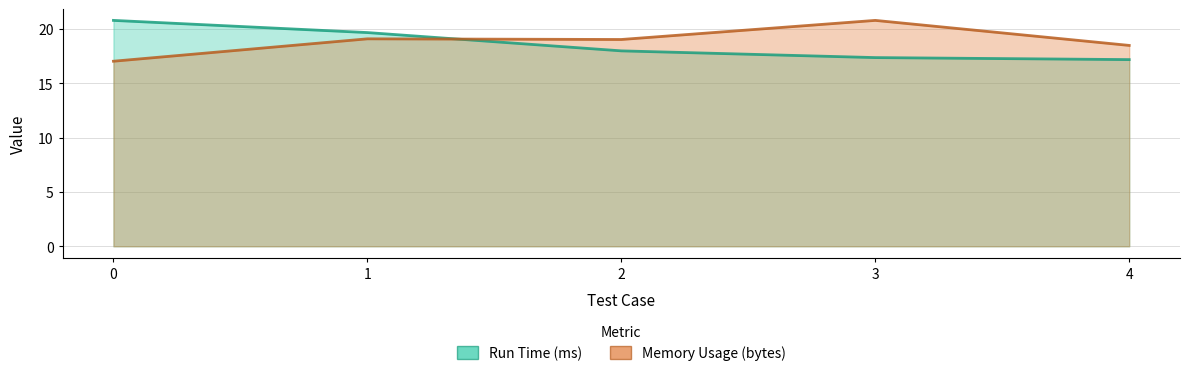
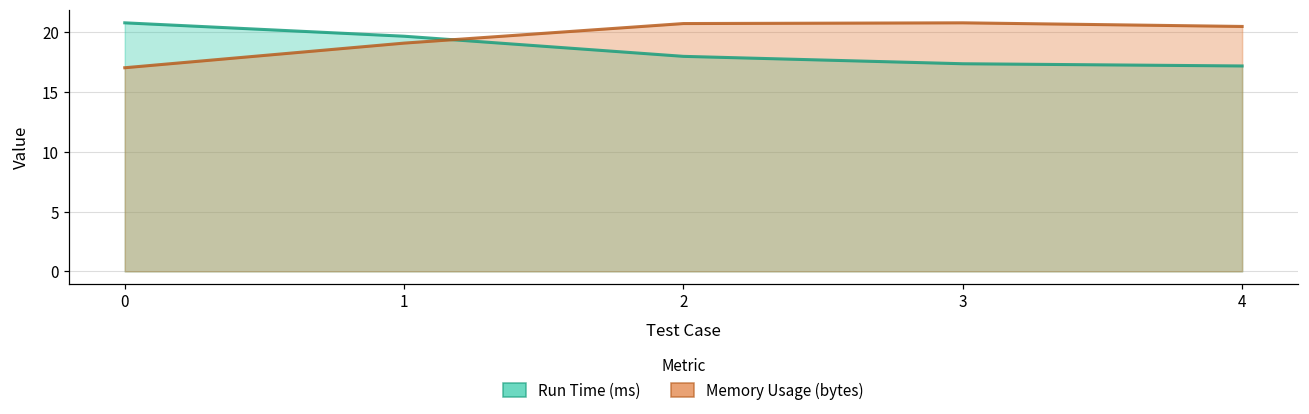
Memory Usage (bytes), 2: 19.0 -> 20.7
Memory Usage (bytes), 4: 18.5 -> 20.5
